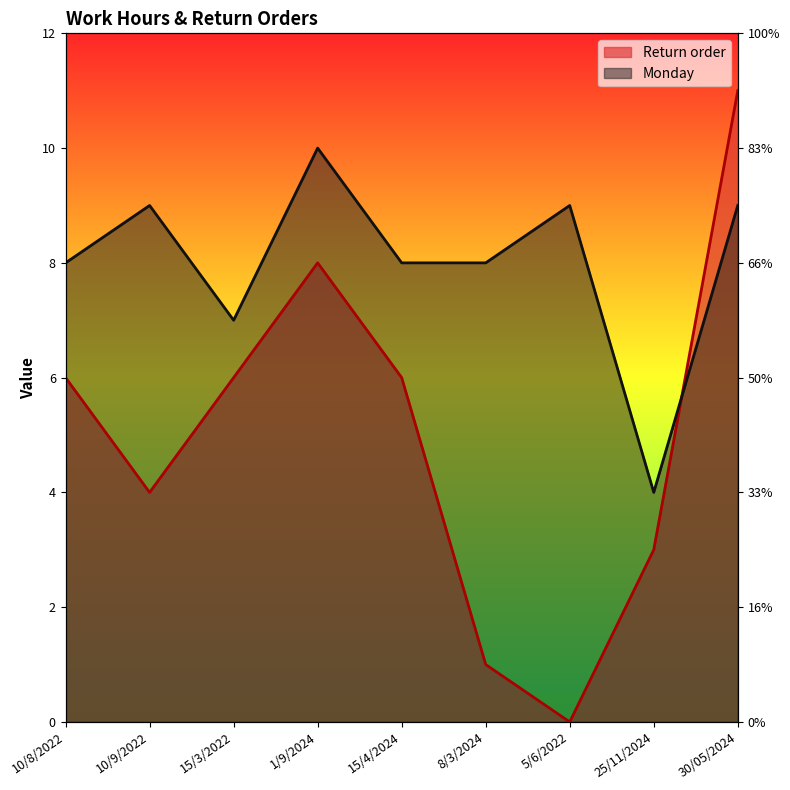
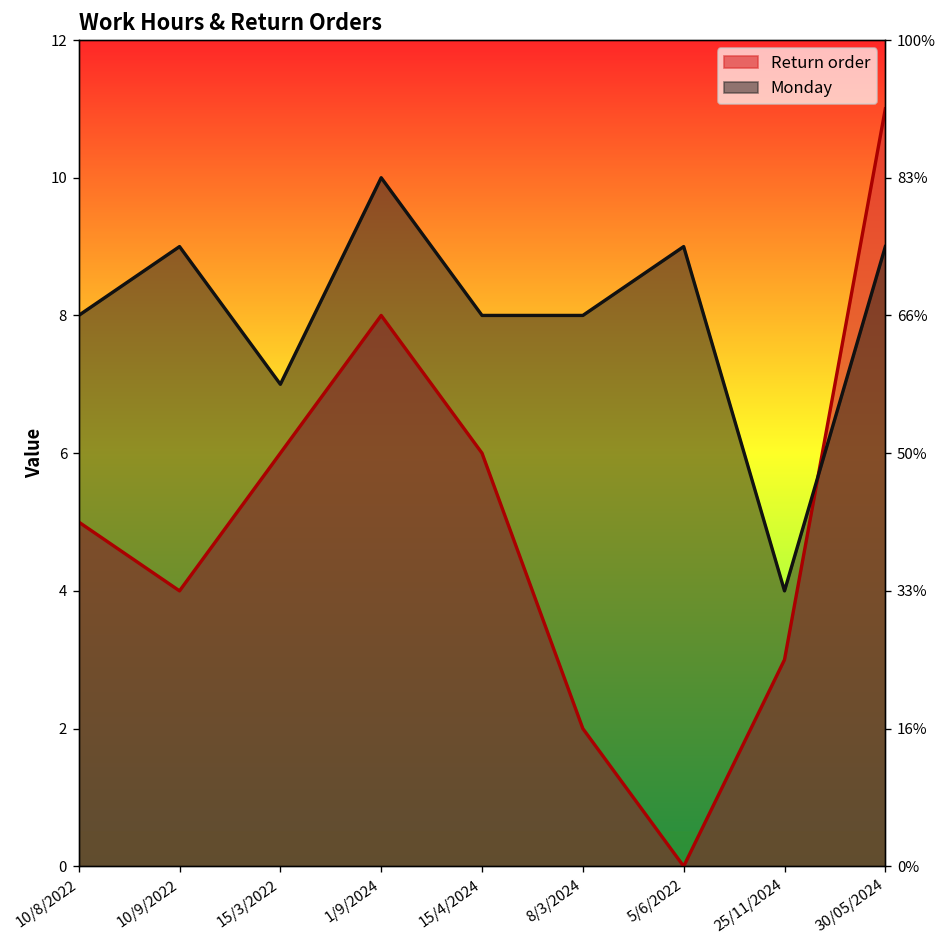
Return order, 10/8/2022: 6 -> 5
Return order, 8/3/2024: 1 -> 2
